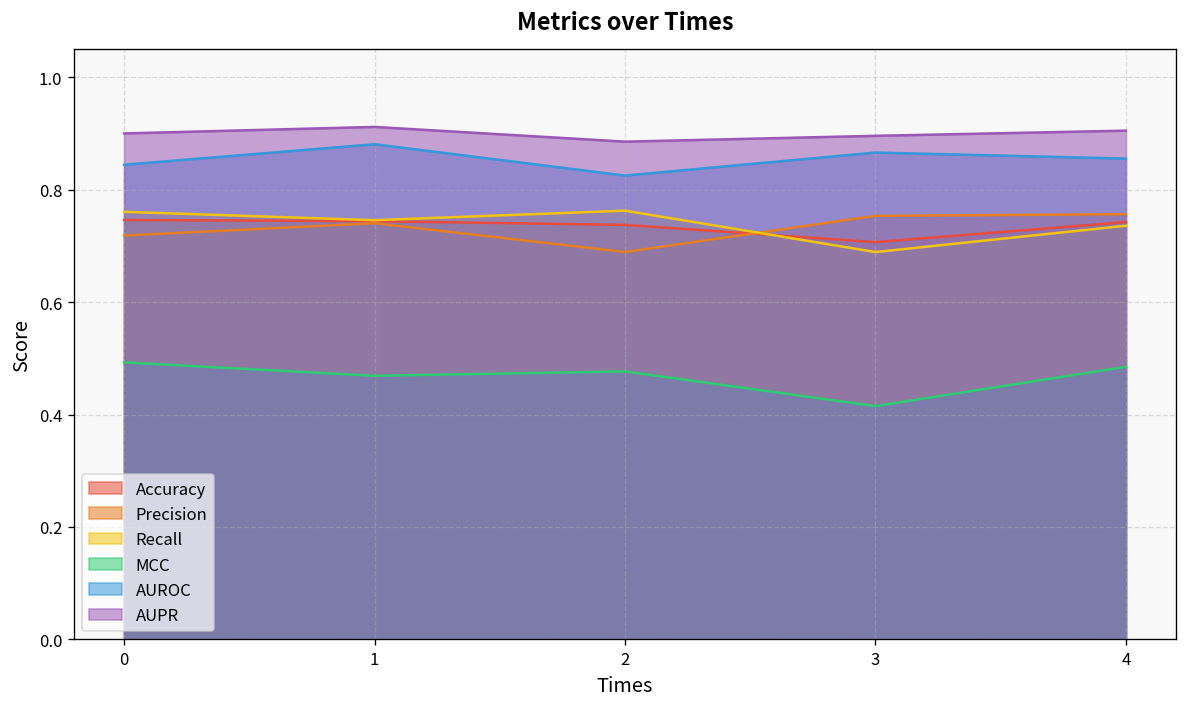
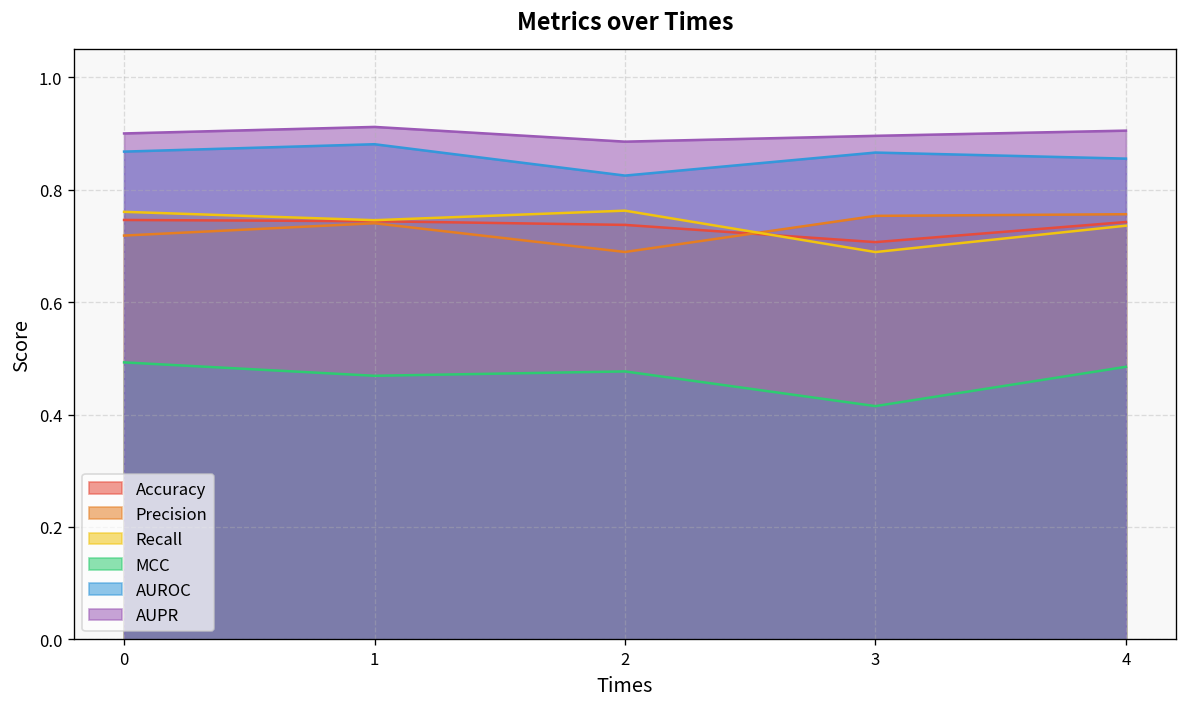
AUROC, 0: 0.84 -> 0.87
